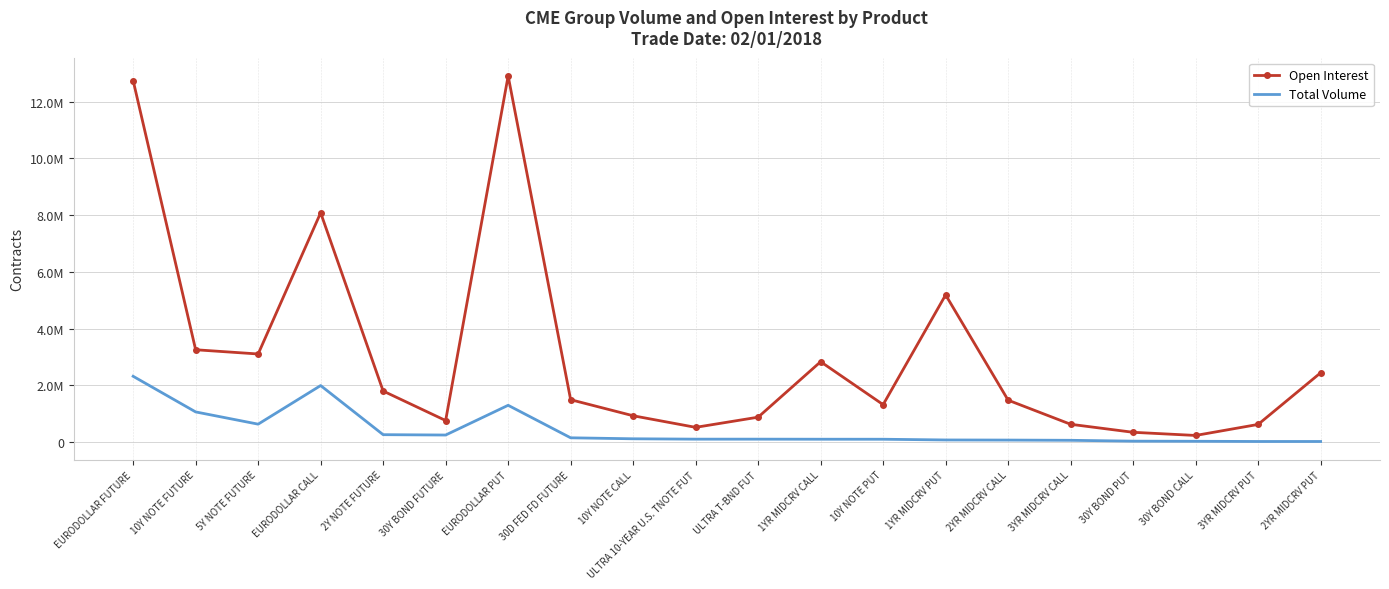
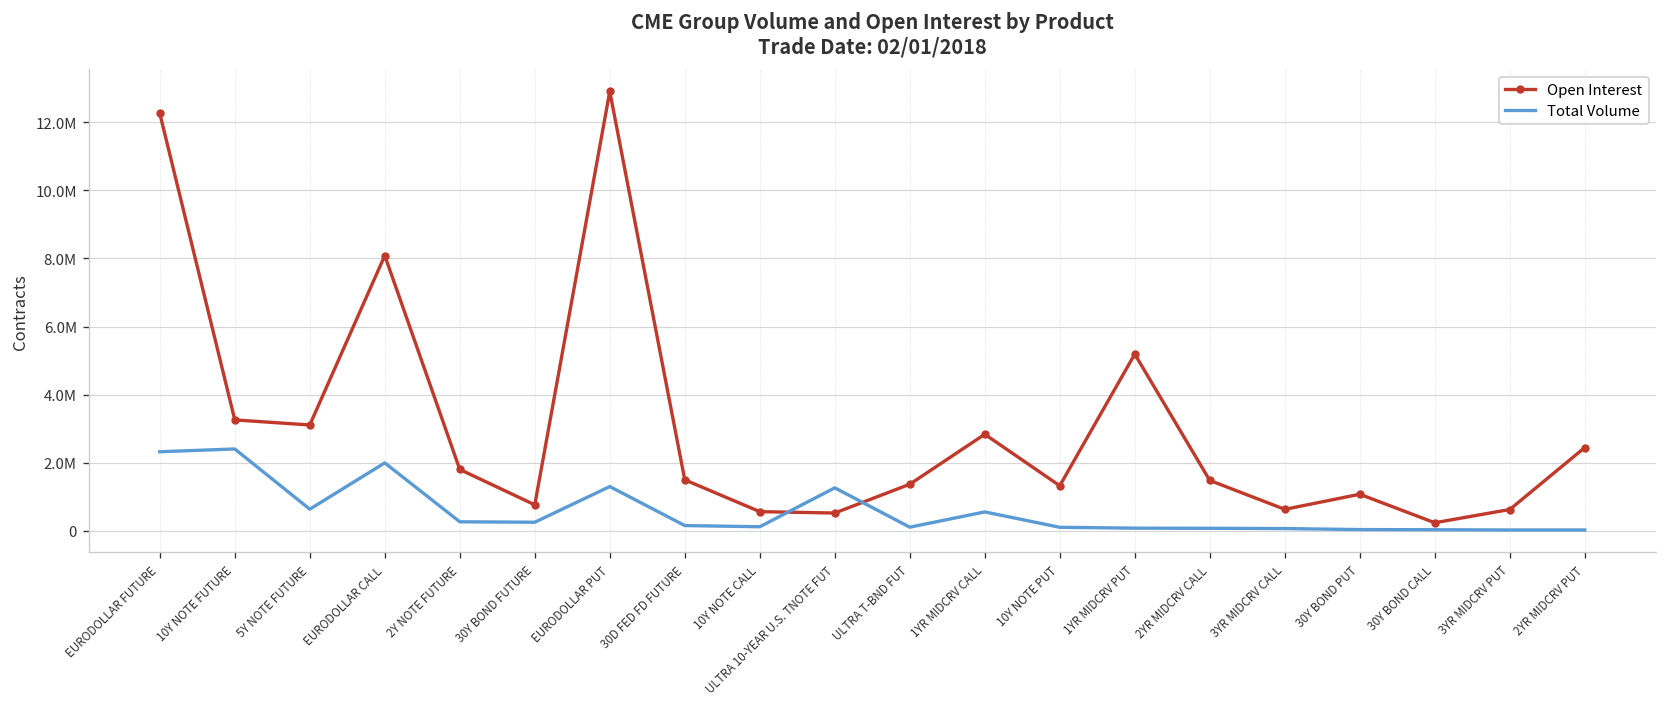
Open Interest, EURODOLLAR FUTURE: 12700000 -> 12300000
Total Volume, 10Y NOTE FUTURE: 1100000 -> 2400000
Open Interest, 10Y NOTE CALL: 900000 -> 600000
Total Volume, ULTRA 10-YEAR U.S. TNOTE FUT: 100000 -> 1300000
Open Interest, ULTRA T-BND FUT: 900000 -> 1400000
Total Volume, 1YR MIDCRV CALL: 100000 -> 600000
Open Interest, 30Y BOND PUT: 300000 -> 1100000
